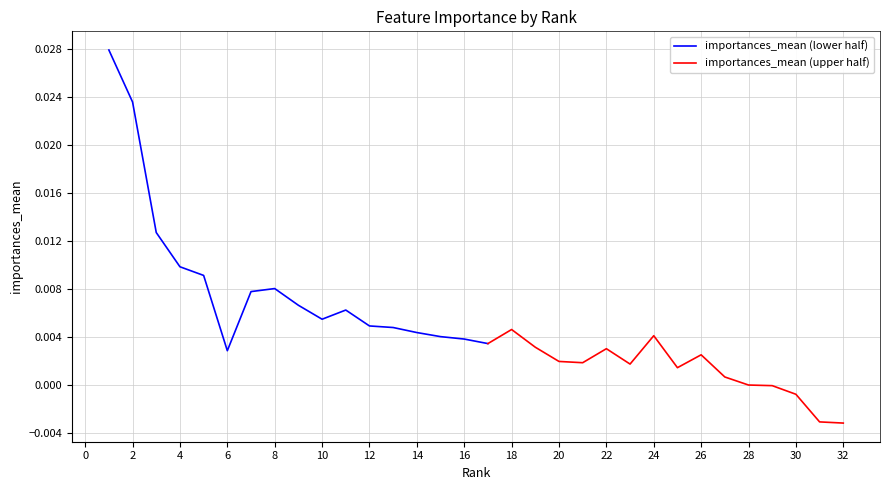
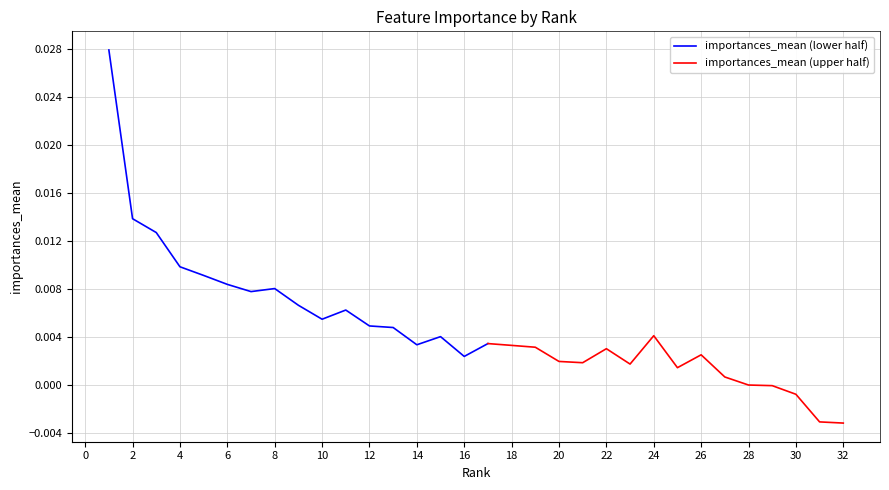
importances_mean (lower half), 2: 0.0236 -> 0.0139
importances_mean (lower half), 6: 0.0029 -> 0.0084
importances_mean (lower half), 14: 0.0044 -> 0.0034
importances_mean (lower half), 16: 0.0038 -> 0.0024
importances_mean (upper half), 18: 0.0046 -> 0.0033
